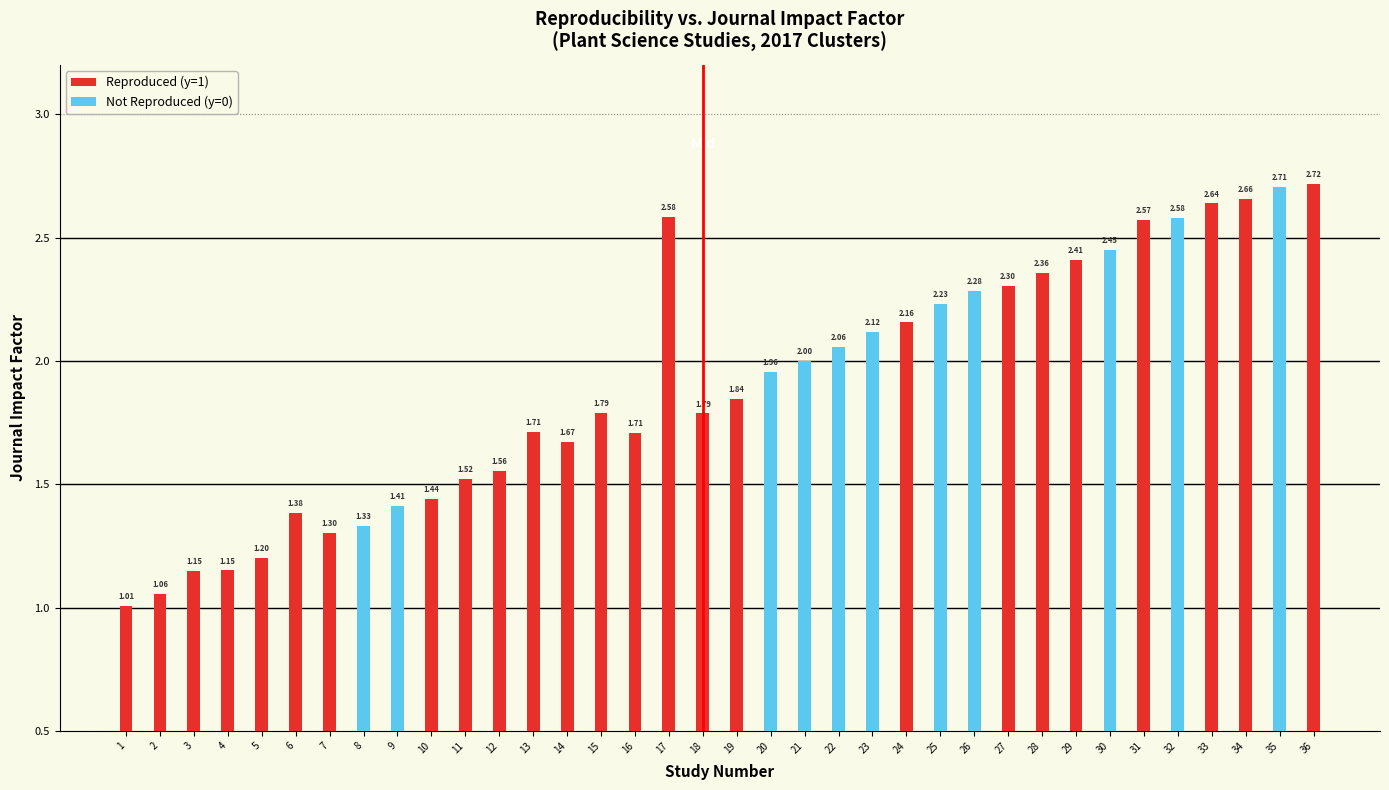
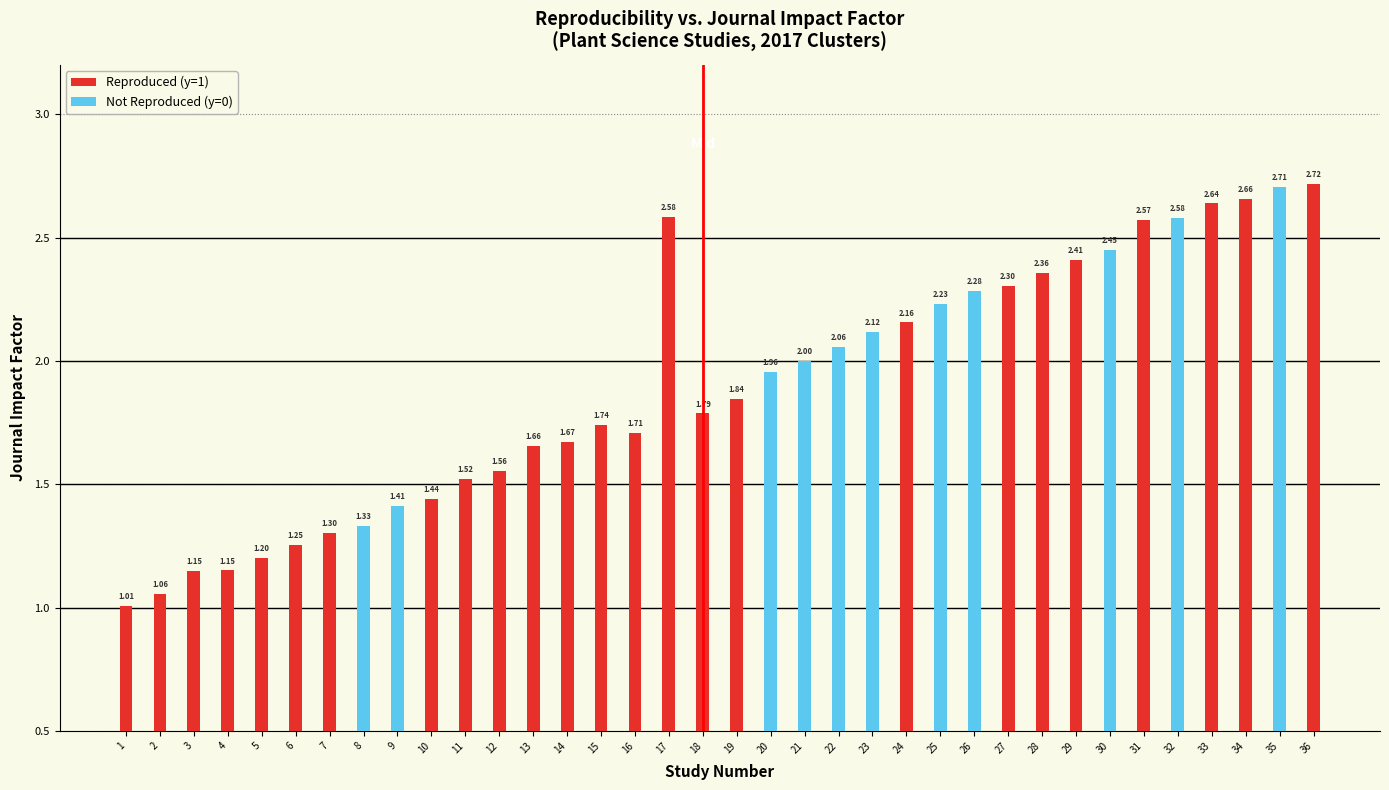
Reproduced (y=1), 6: 1.38 -> 1.25
Reproduced (y=1), 13: 1.71 -> 1.66
Reproduced (y=1), 15: 1.79 -> 1.74
